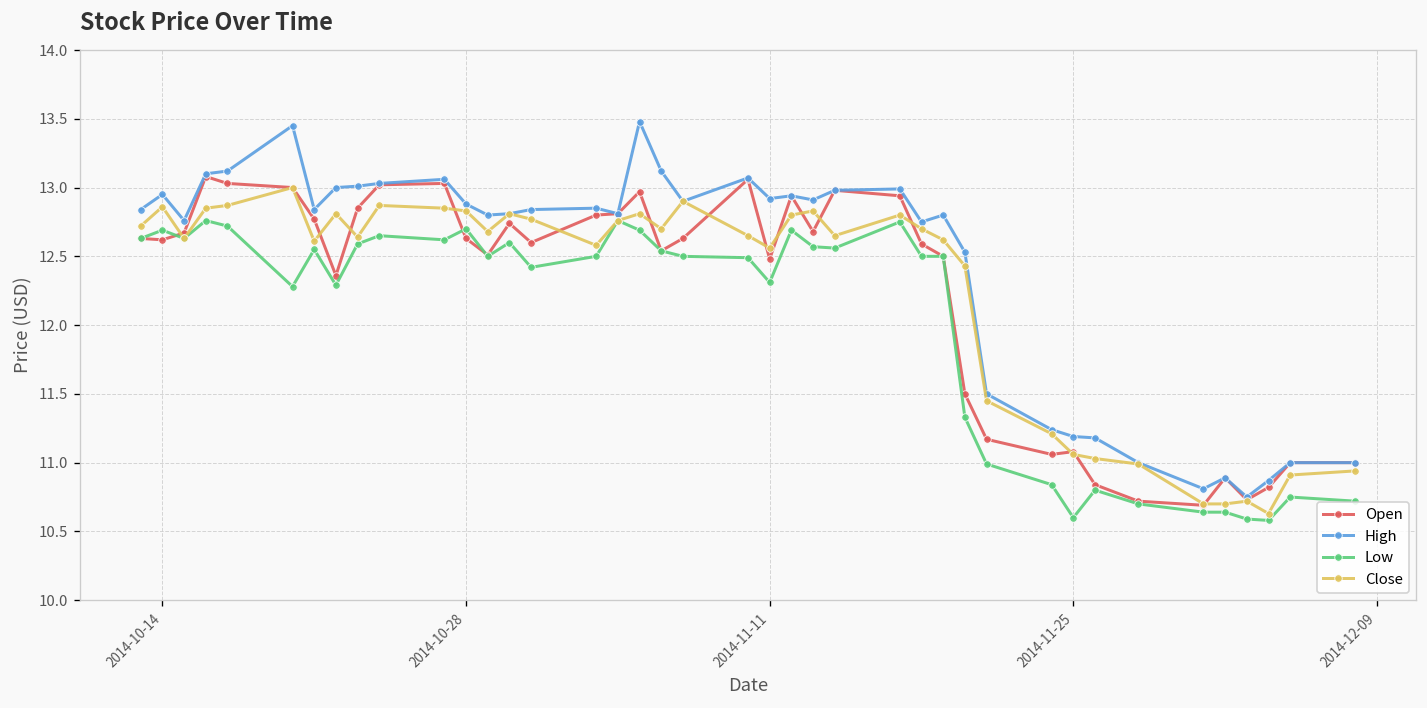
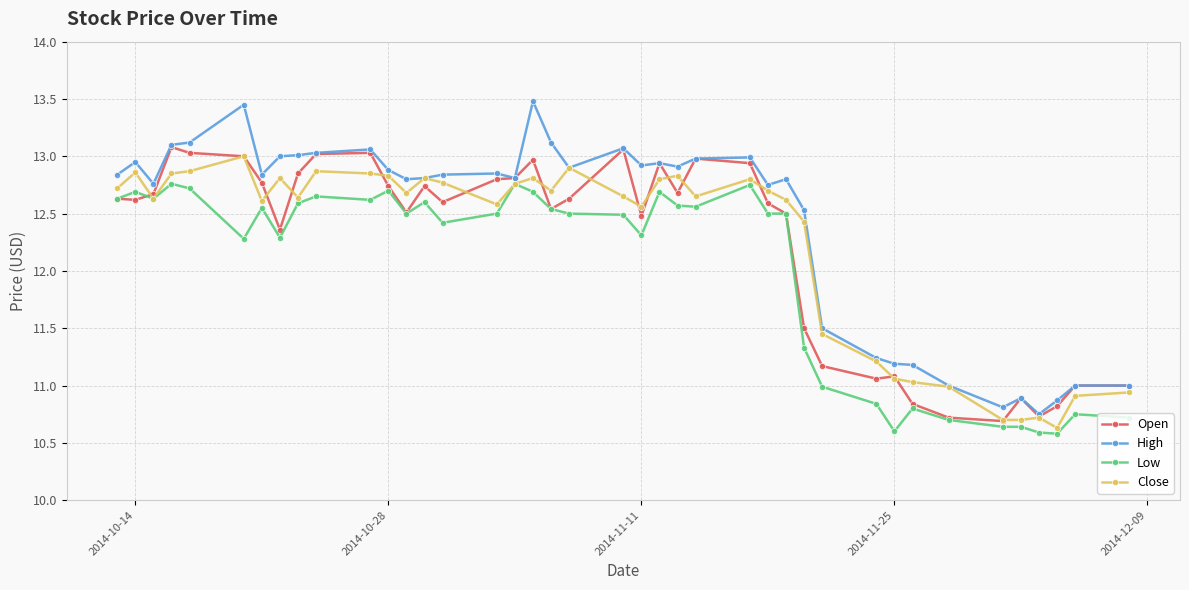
Open, 2014-10-28: 12.63 -> 12.74
